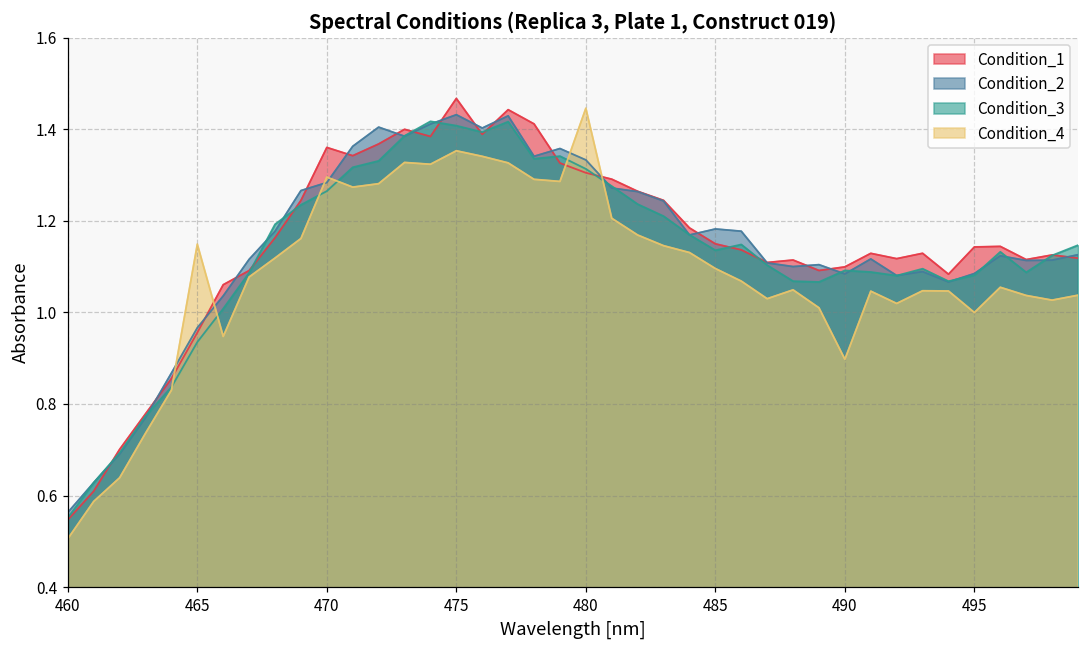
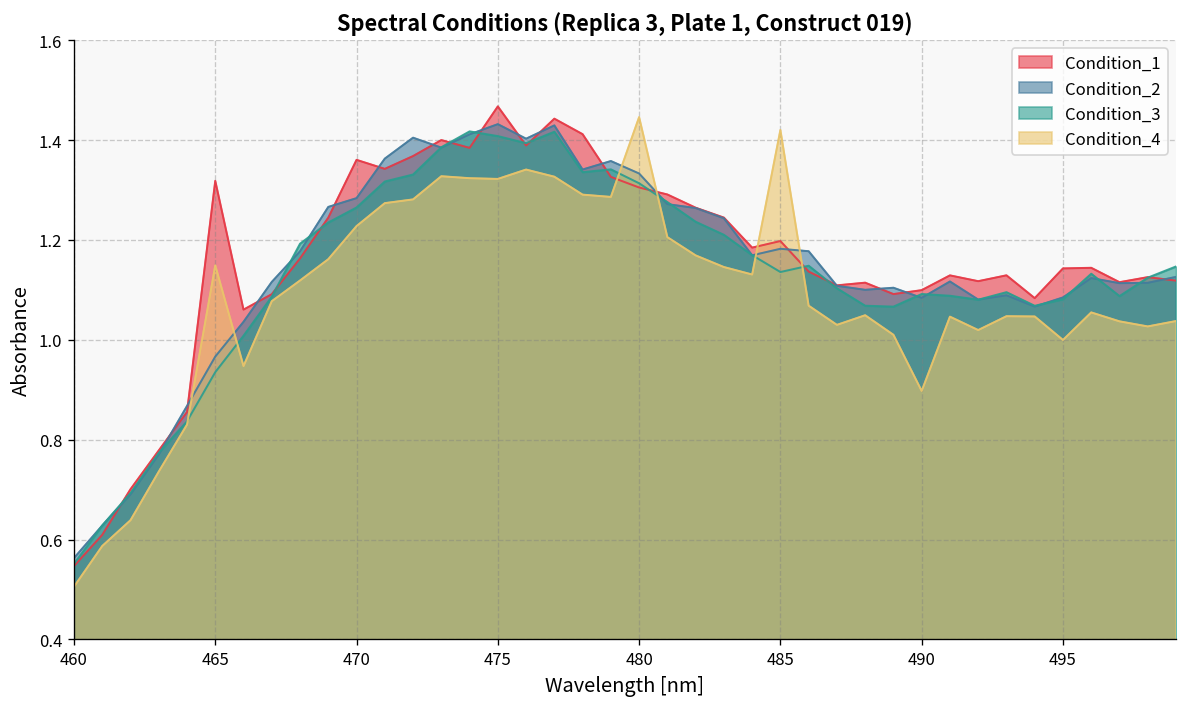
Condition_1, 465: 0.96 -> 1.32
Condition_4, 470: 1.30 -> 1.23
Condition_4, 475: 1.35 -> 1.32
Condition_1, 485: 1.15 -> 1.20
Condition_4, 485: 1.10 -> 1.42
